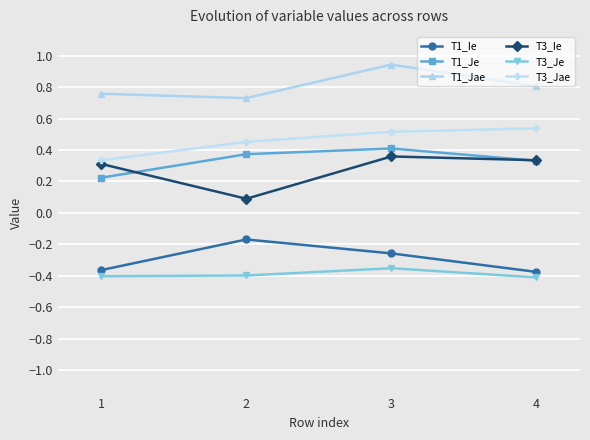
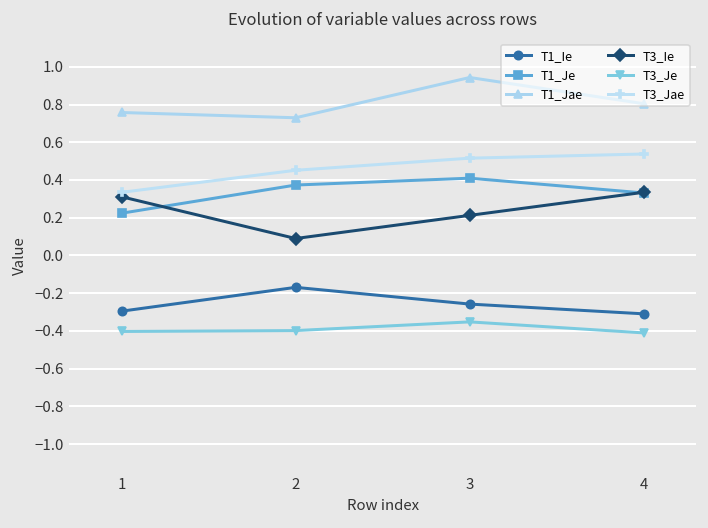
T1_Ie, 1: -0.36 -> -0.30
T3_Ie, 3: 0.36 -> 0.21
T1_Ie, 4: -0.38 -> -0.31
